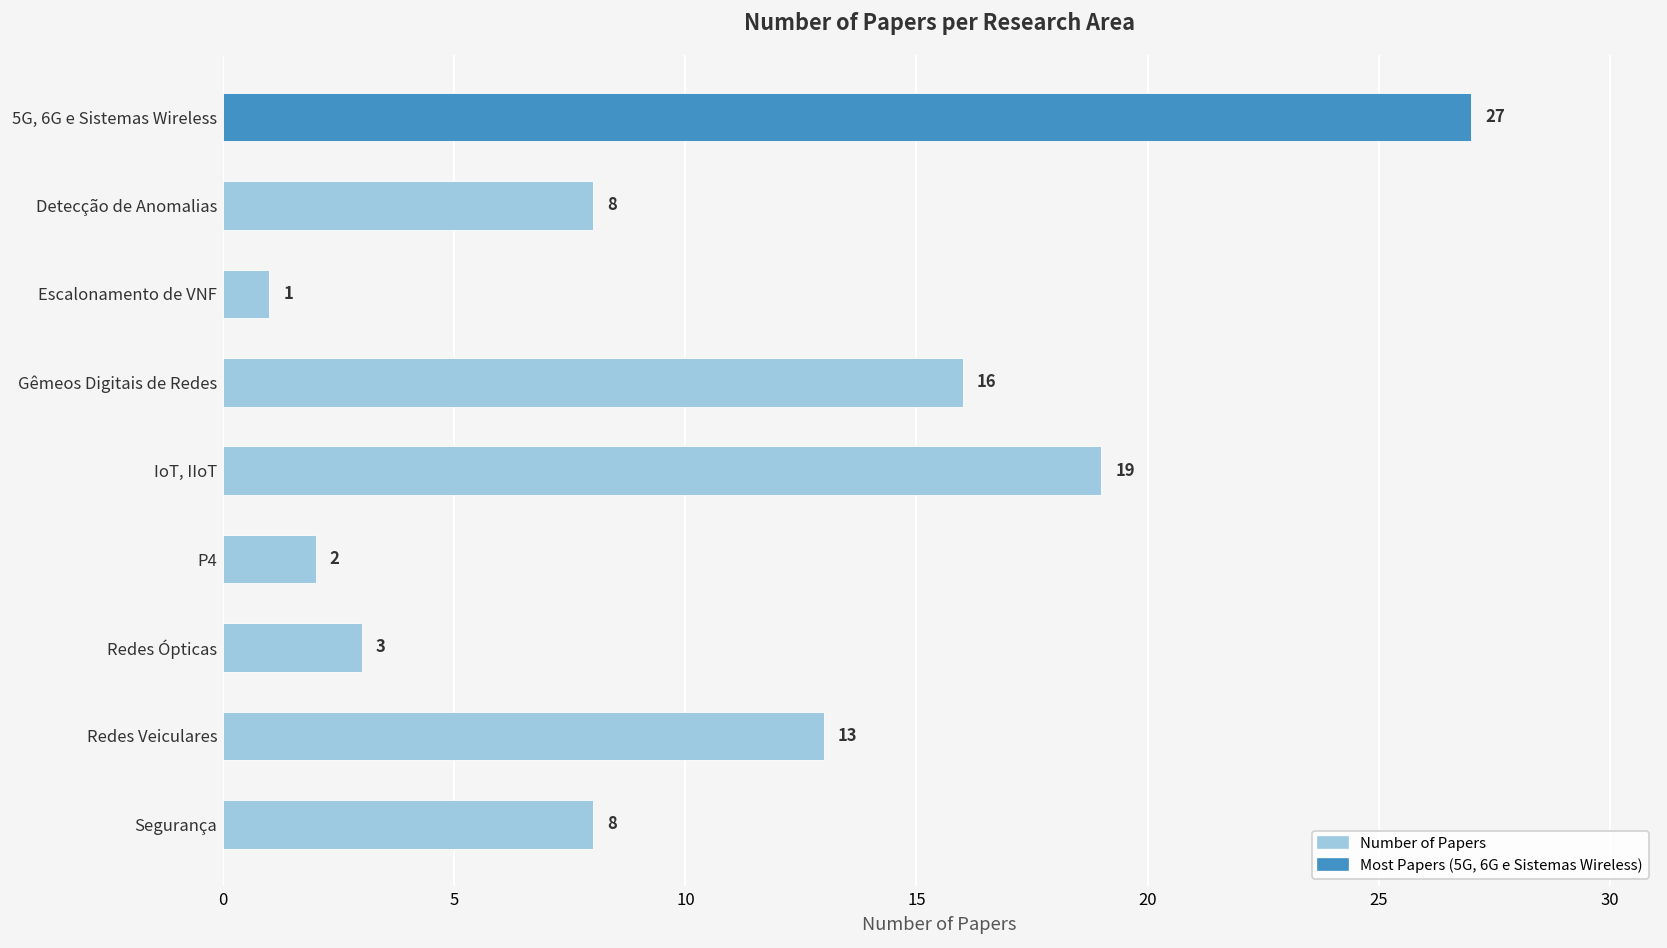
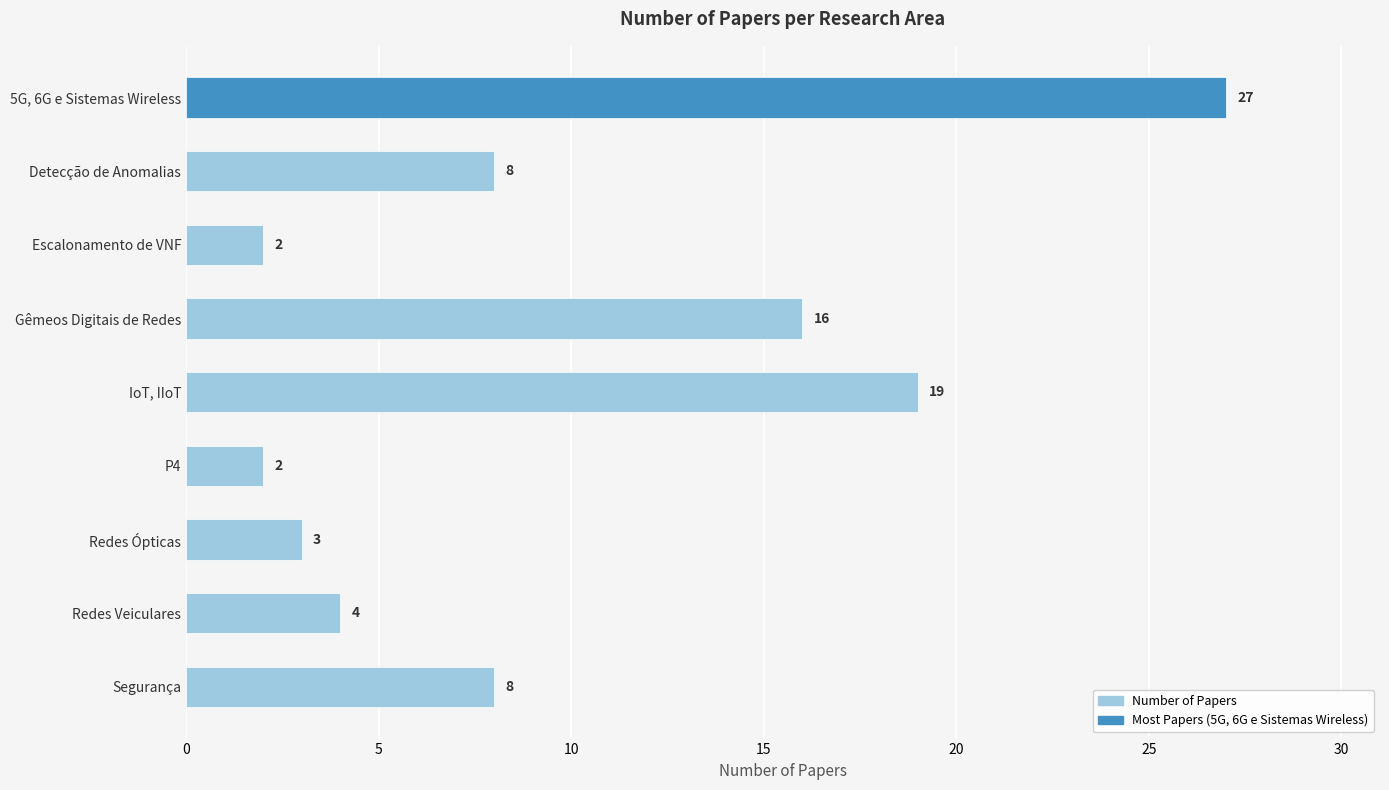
Escalonamento de VNF: 1 -> 2
Redes Veiculares: 13 -> 4
